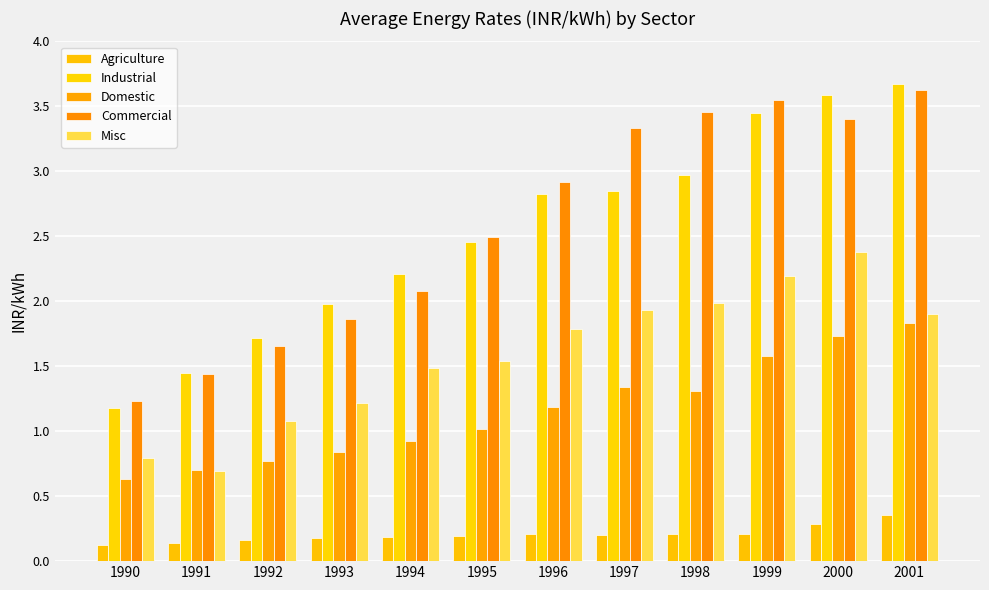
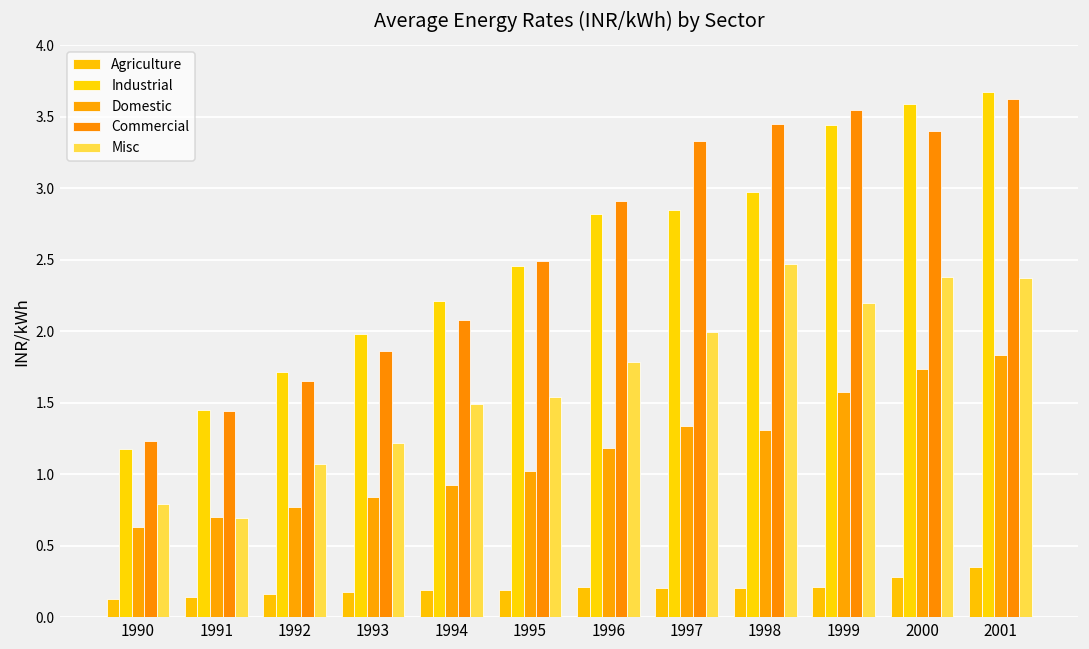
Misc, 1997: 1.93 -> 1.99
Misc, 1998: 1.99 -> 2.47
Misc, 2001: 1.91 -> 2.37
